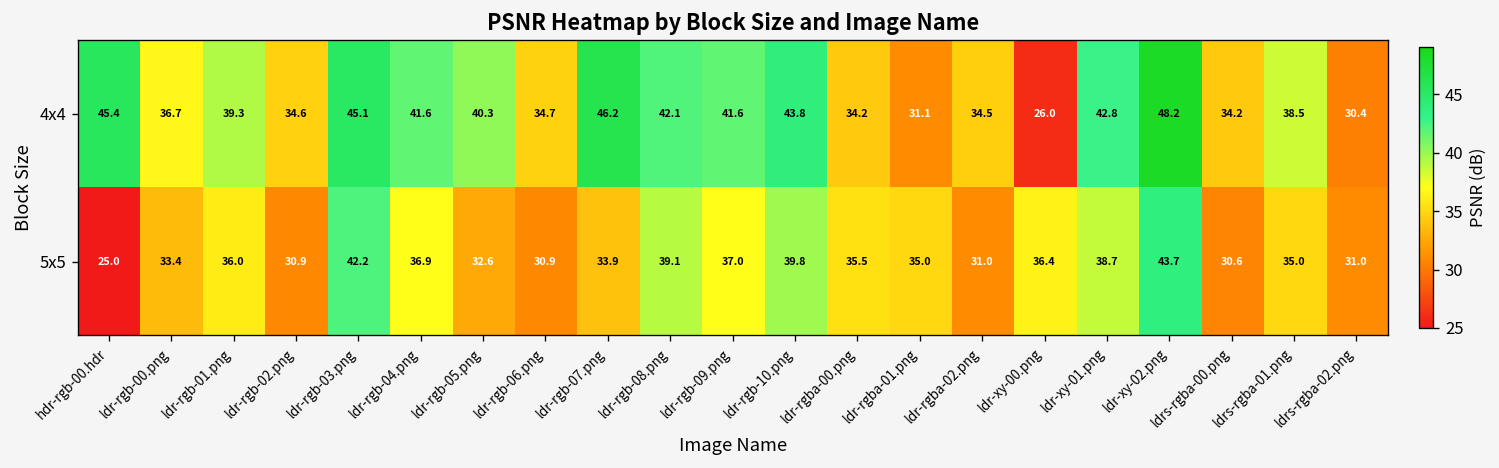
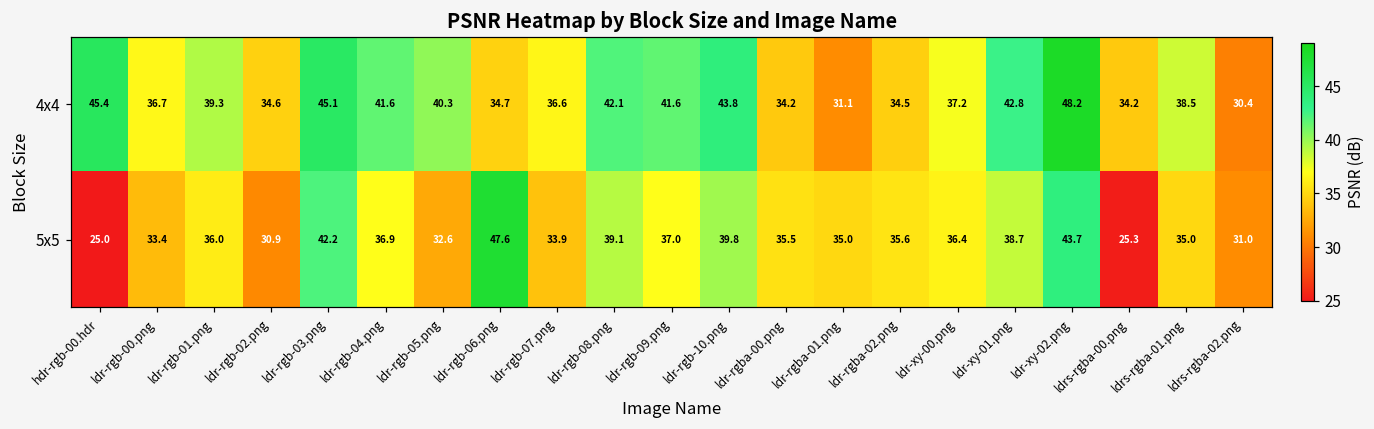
4x4, ldr-rgb-07.png: 46.2 -> 36.6
4x4, ldr-xy-00.png: 26.0 -> 37.2
5x5, ldr-rgb-06.png: 30.9 -> 47.6
5x5, ldr-rgba-02.png: 31.0 -> 35.6
5x5, ldrs-rgba-00.png: 30.6 -> 25.3
